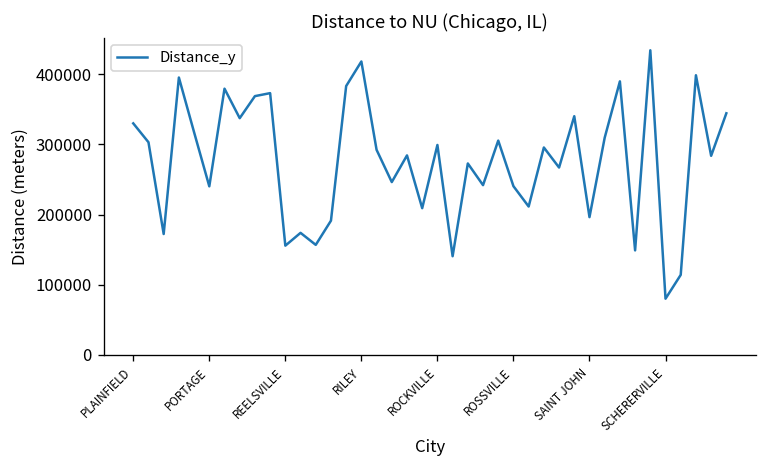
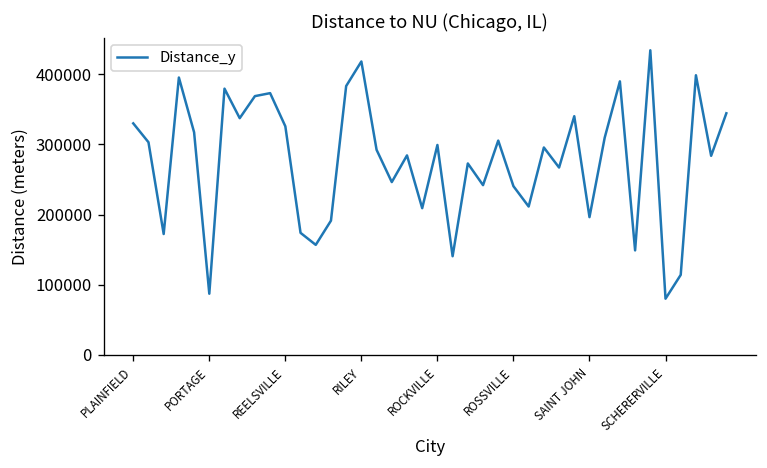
PORTAGE: 240000 -> 90000
REELSVILLE: 160000 -> 330000
